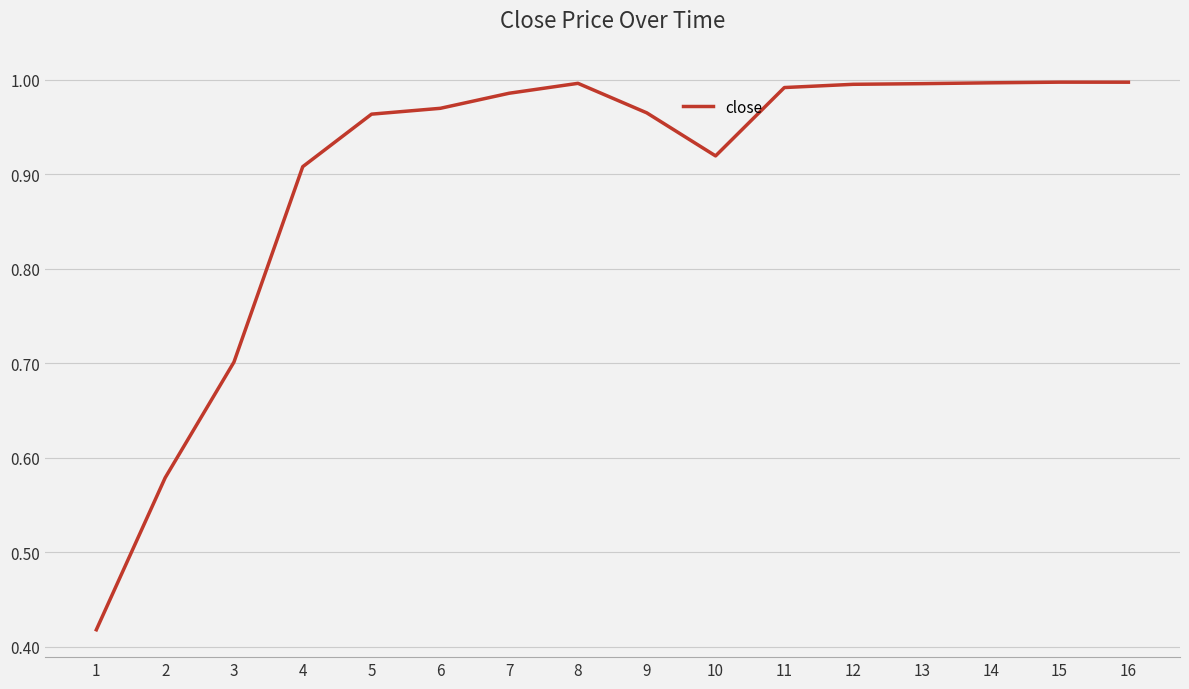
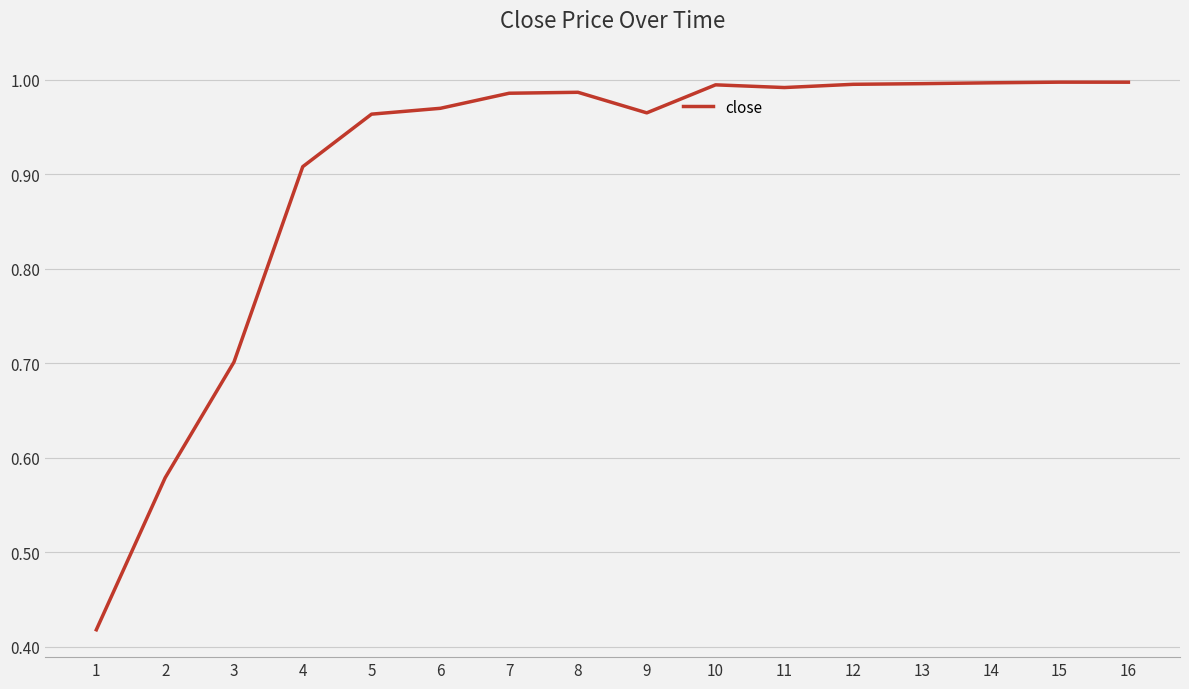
8: 1.00 -> 0.99
10: 0.92 -> 0.99
